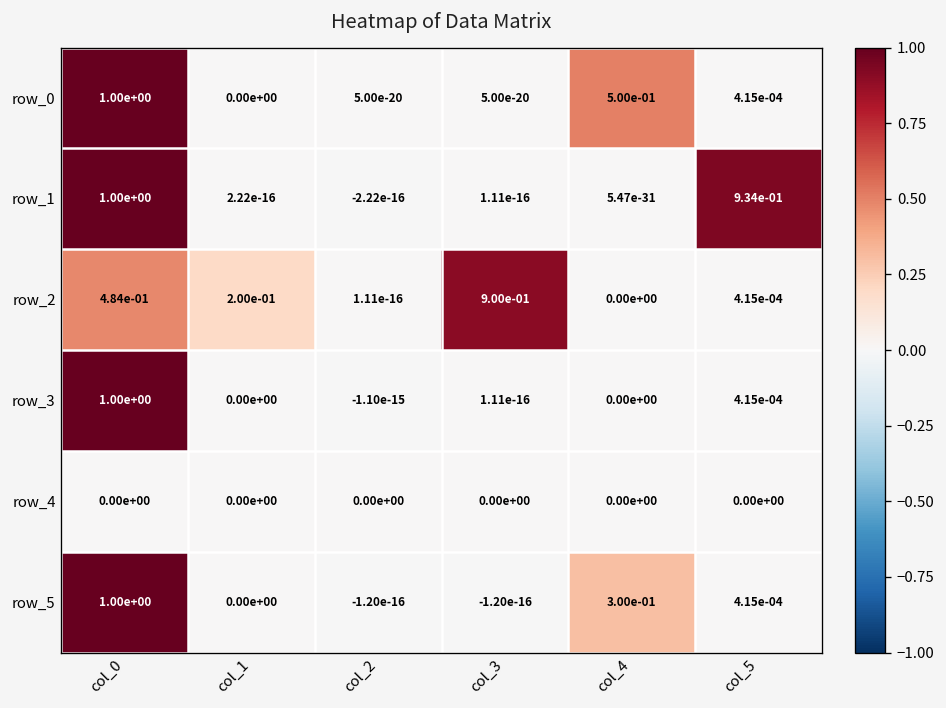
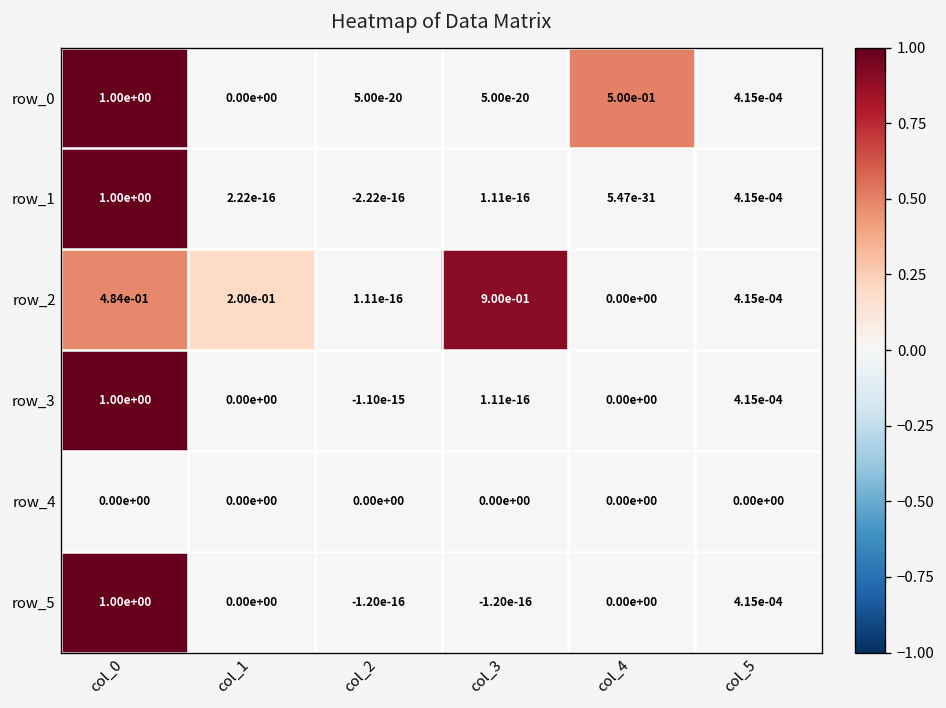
row_1, col_5: 9.34e-01 -> 4.15e-04
row_5, col_4: 3.00e-01 -> 0.00e+00
